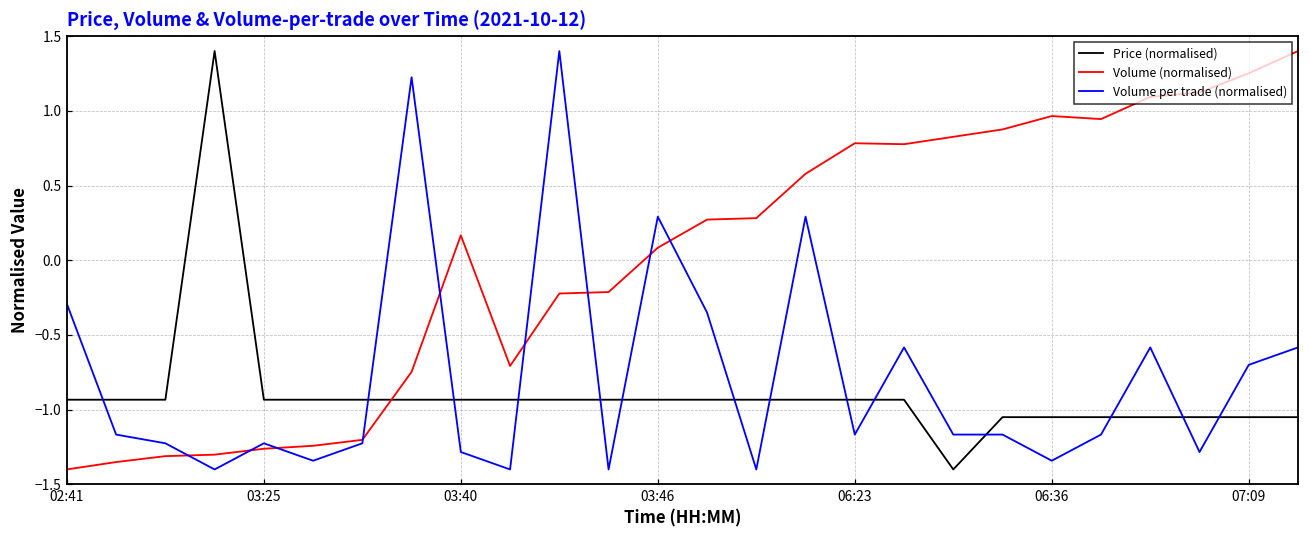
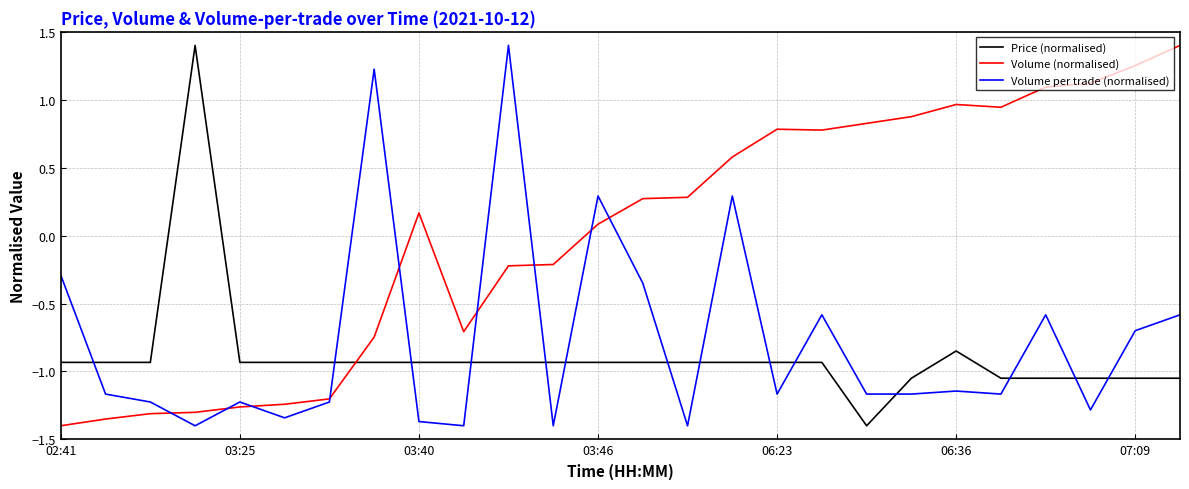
Volume per trade (normalised), 03:40: -1.28 -> -1.37
Price (normalised), 06:36: -1.05 -> -0.85
Volume per trade (normalised), 06:36: -1.34 -> -1.14
